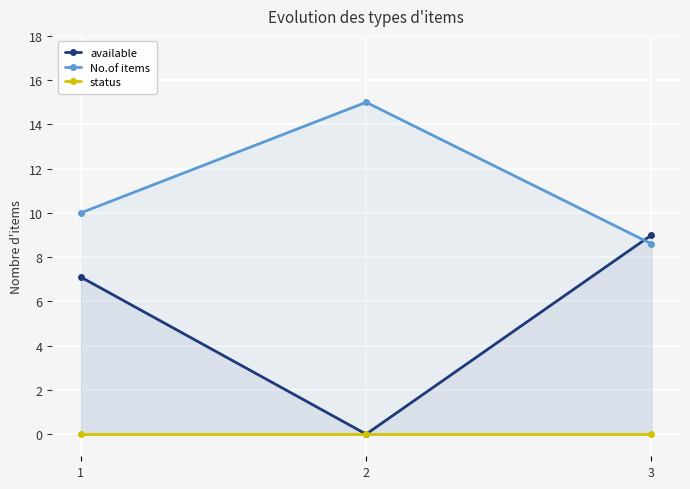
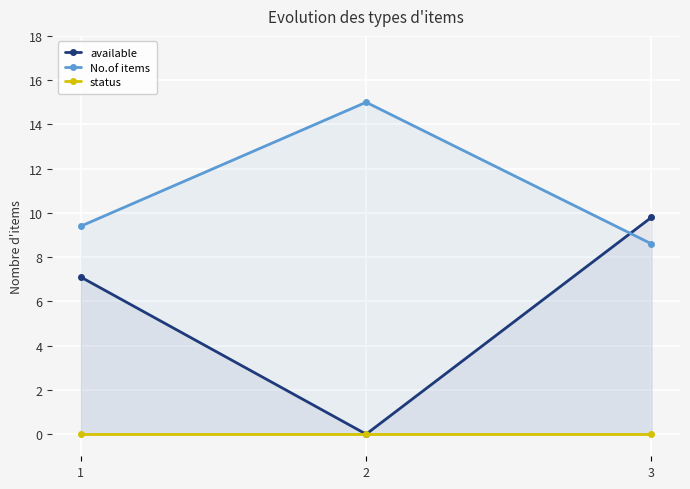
No.of items, 1: 10.0 -> 9.4
available, 3: 9.0 -> 9.8
